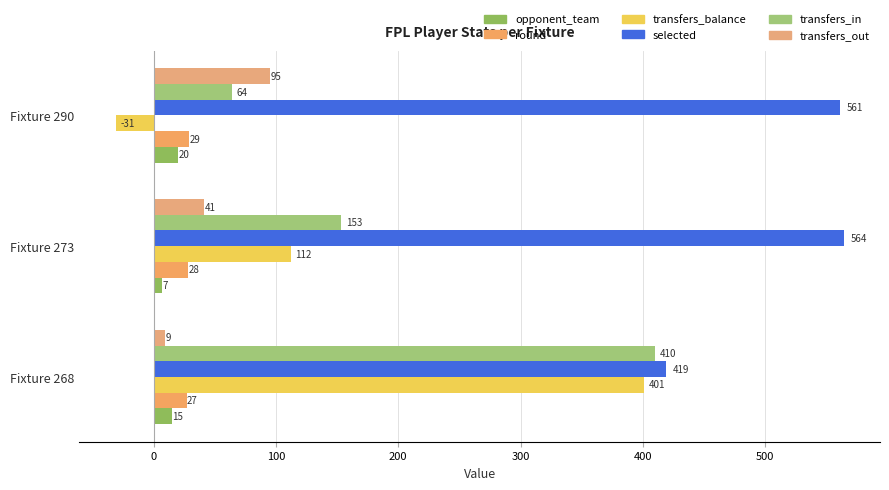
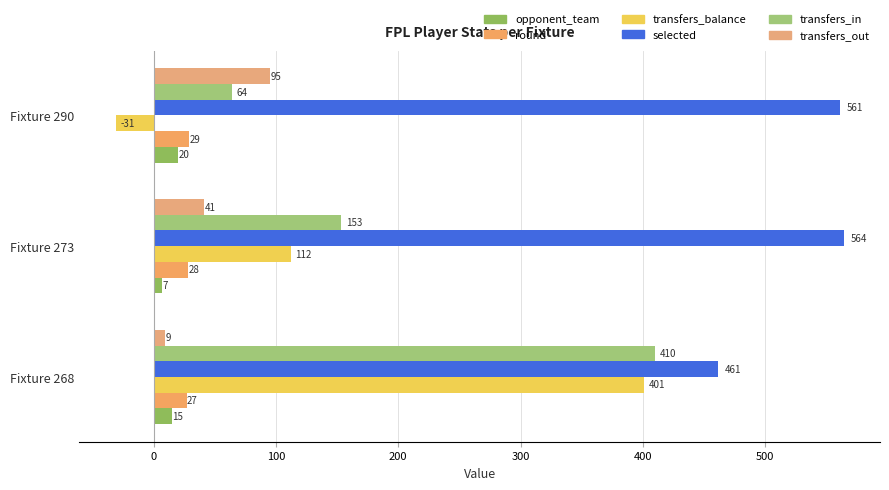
selected, Fixture 268: 419 -> 461
